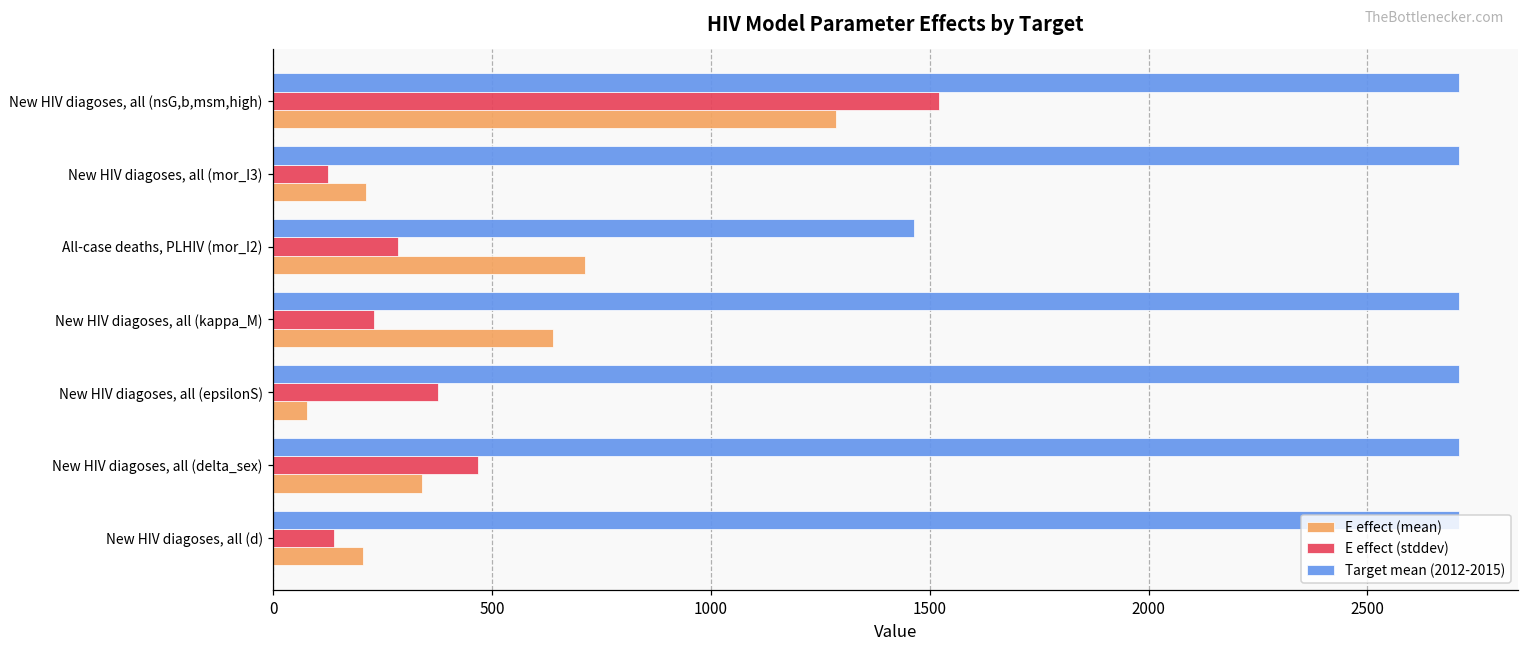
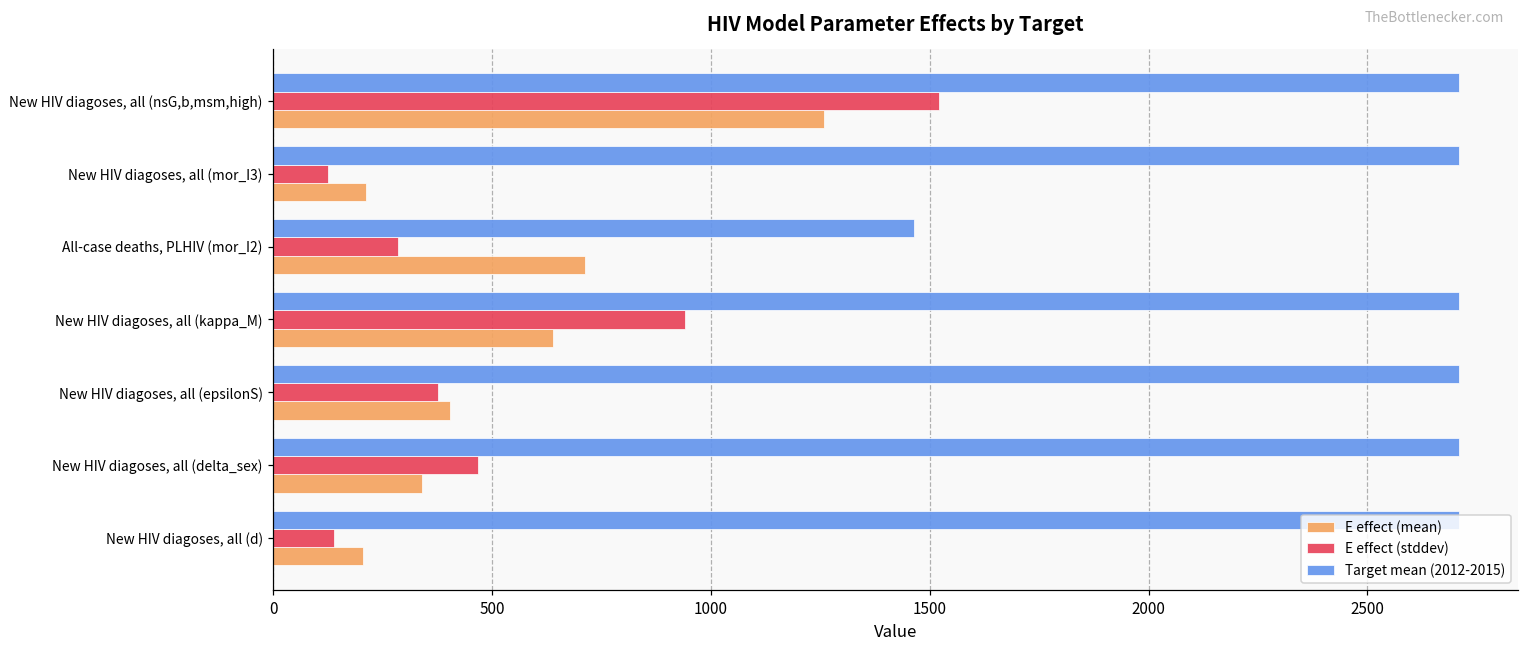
E effect (mean), New HIV diagoses, all (nsG,b,msm,high): 1280 -> 1260
E effect (stddev), New HIV diagoses, all (kappa_M): 230 -> 940
E effect (mean), New HIV diagoses, all (epsilonS): 80 -> 400
